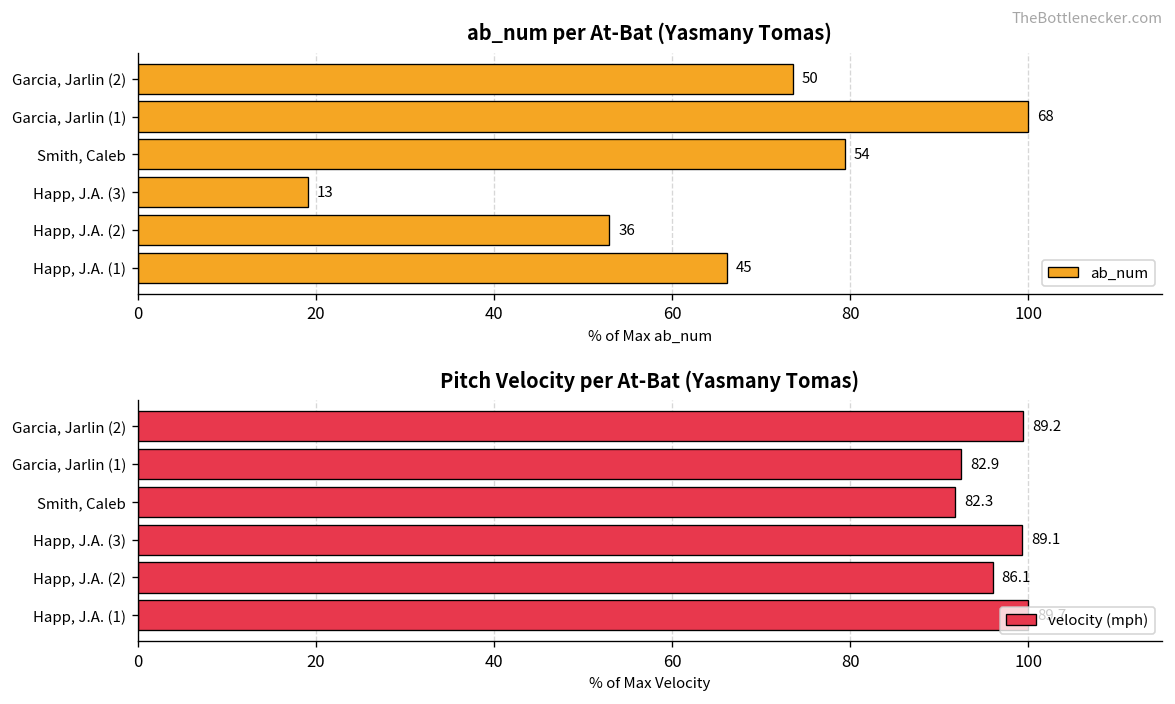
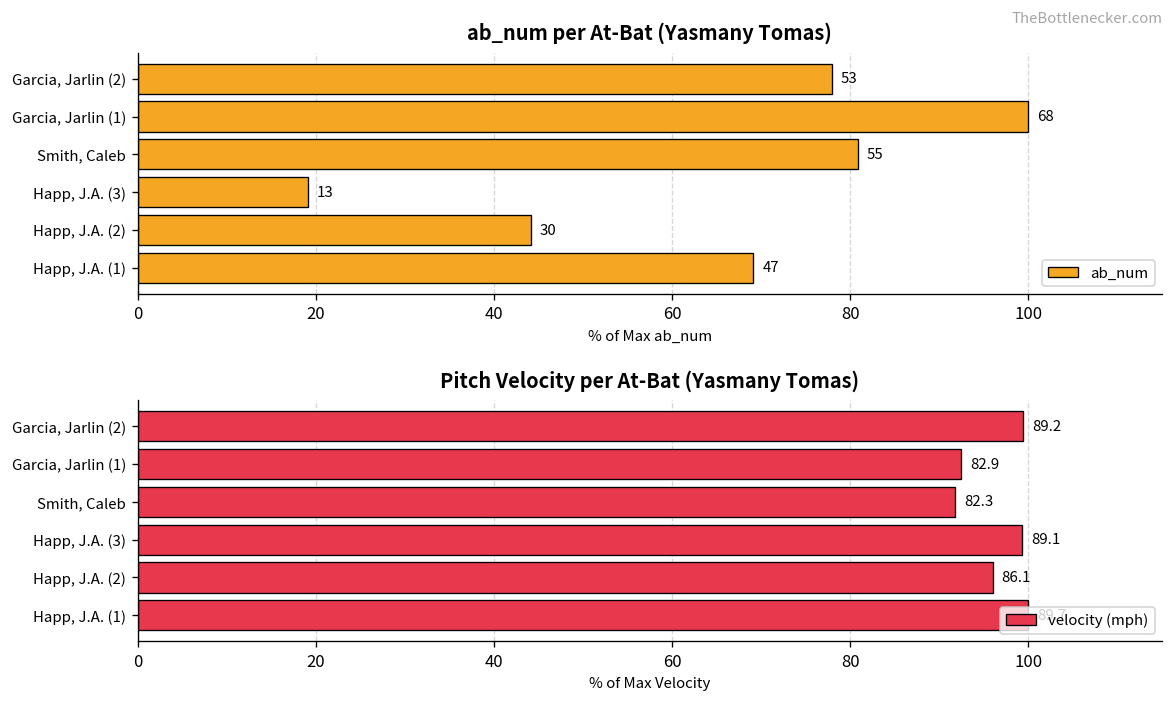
ab_num per At-Bat (Yasmany Tomas), Garcia, Jarlin (2): 50 -> 53
ab_num per At-Bat (Yasmany Tomas), Smith, Caleb: 54 -> 55
ab_num per At-Bat (Yasmany Tomas), Happ, J.A. (2): 36 -> 30
ab_num per At-Bat (Yasmany Tomas), Happ, J.A. (1): 45 -> 47
